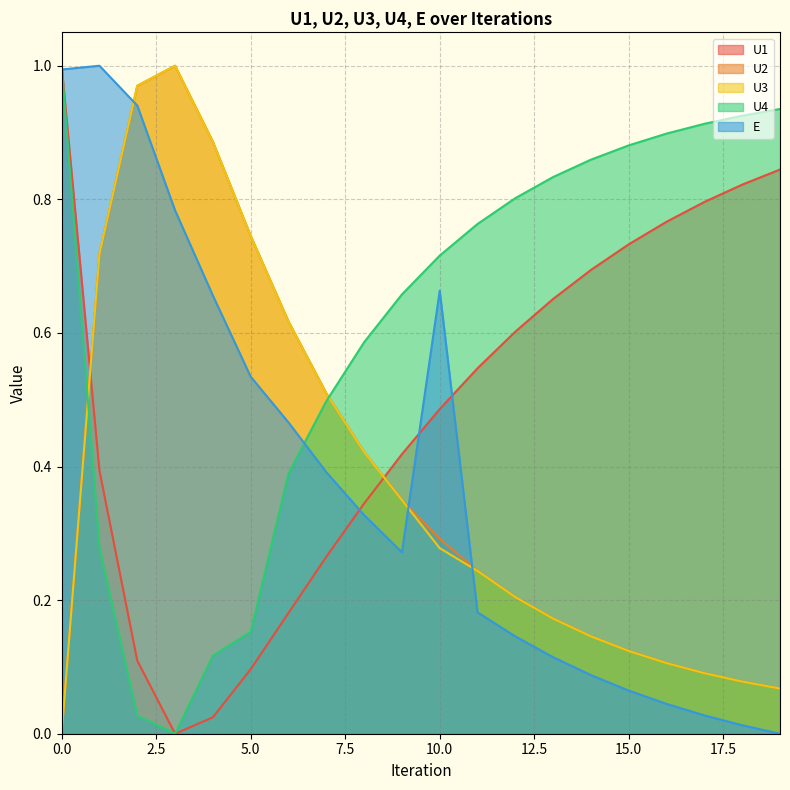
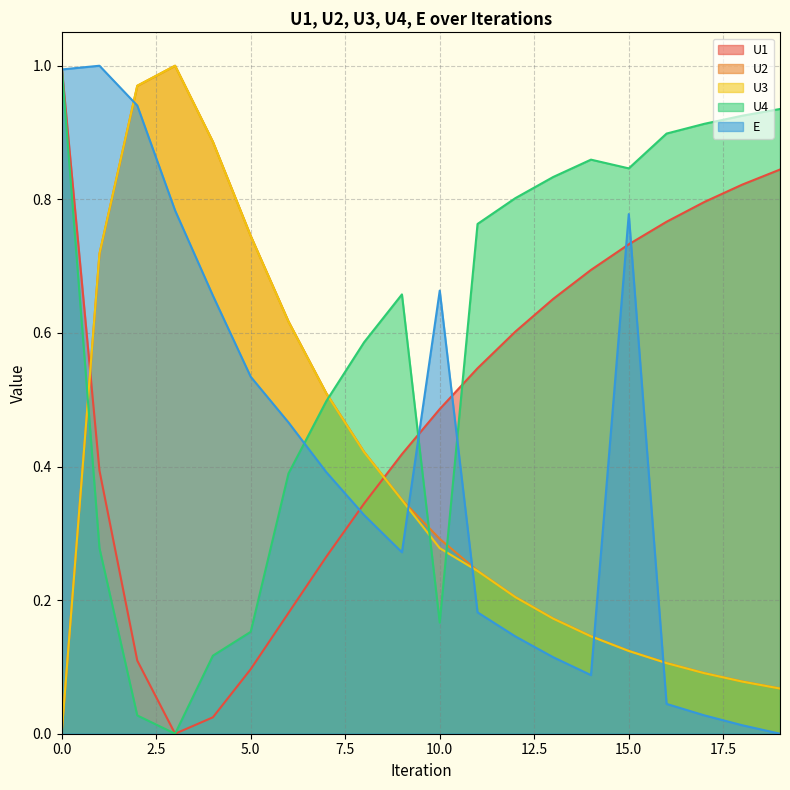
U4, 10.0: 0.72 -> 0.17
U4, 15.0: 0.88 -> 0.85
E, 15.0: 0.06 -> 0.78
